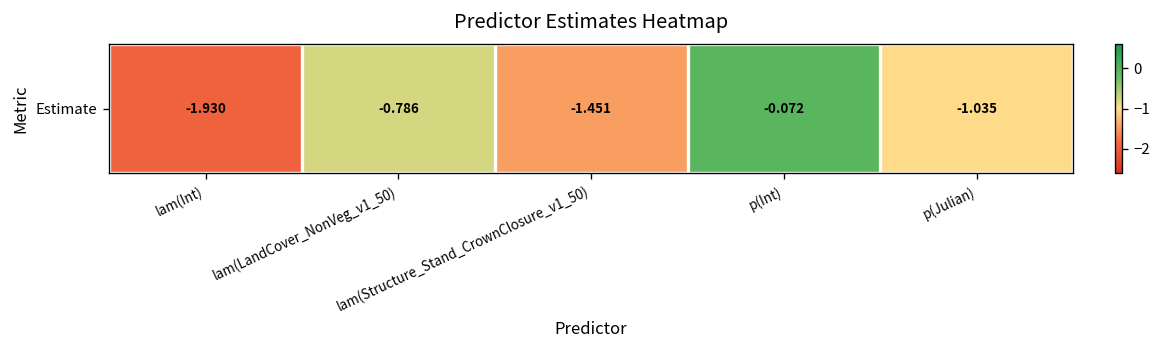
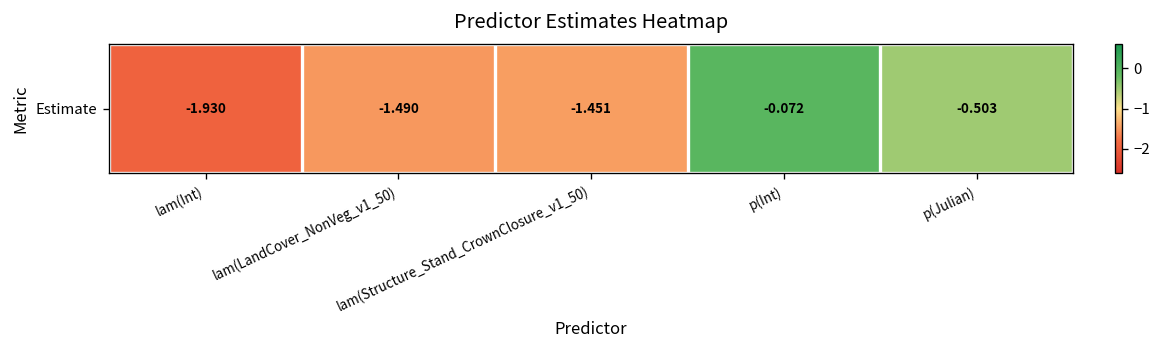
Estimate, lam(LandCover_NonVeg_v1_50): -0.786 -> -1.490
Estimate, p(Julian): -1.035 -> -0.503
